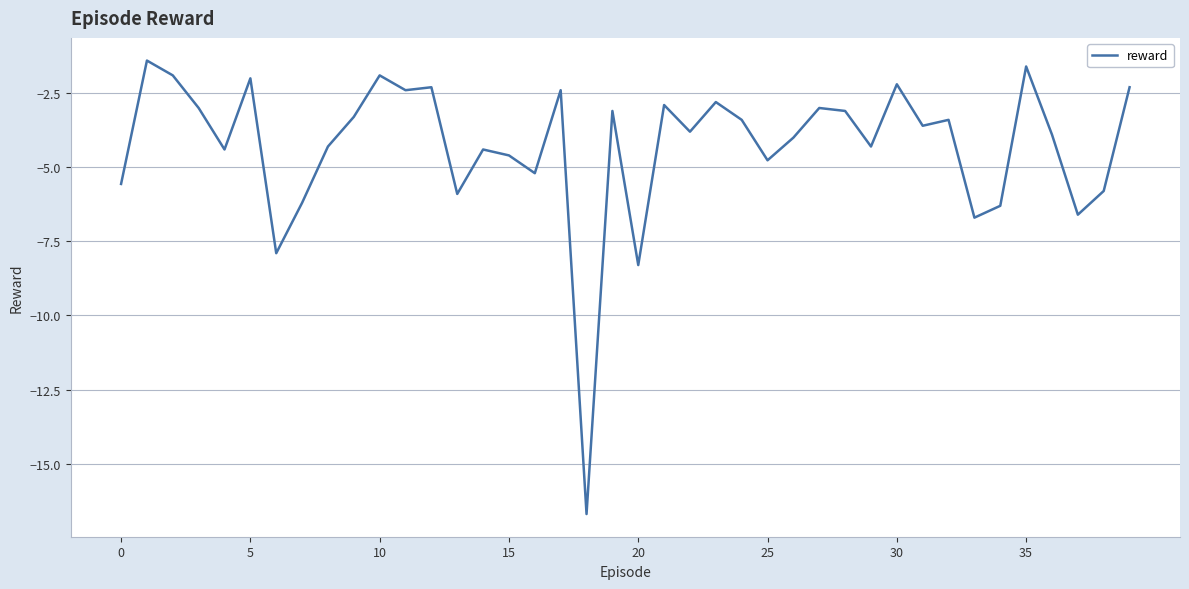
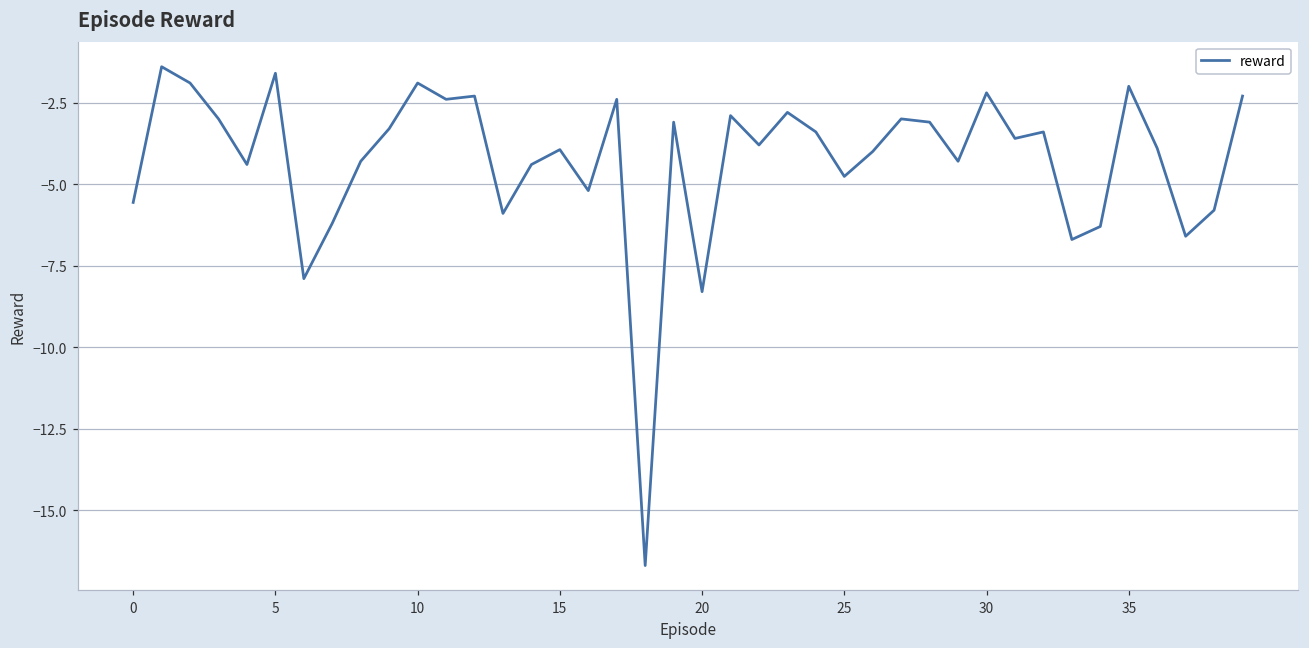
5: -2.0 -> -1.6
15: -4.6 -> -3.9
35: -1.6 -> -2.0
